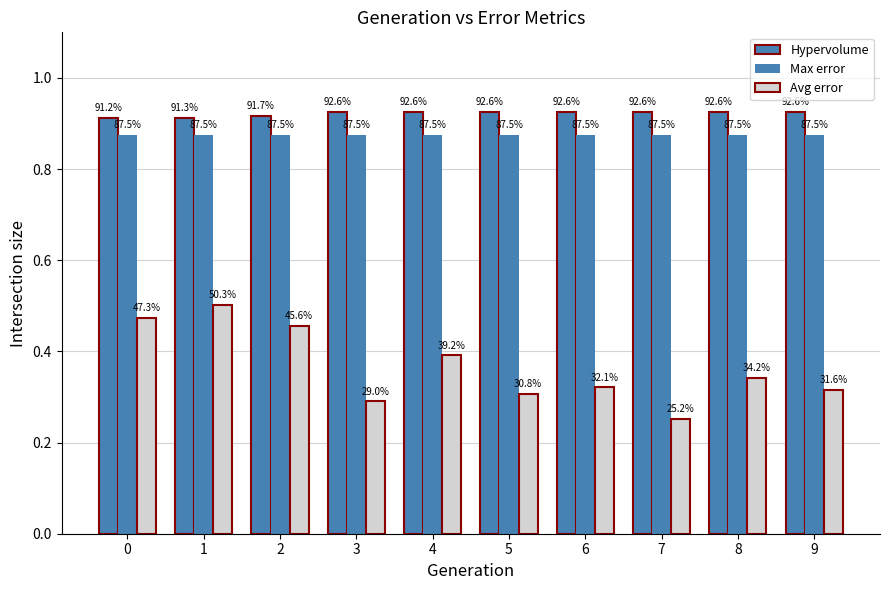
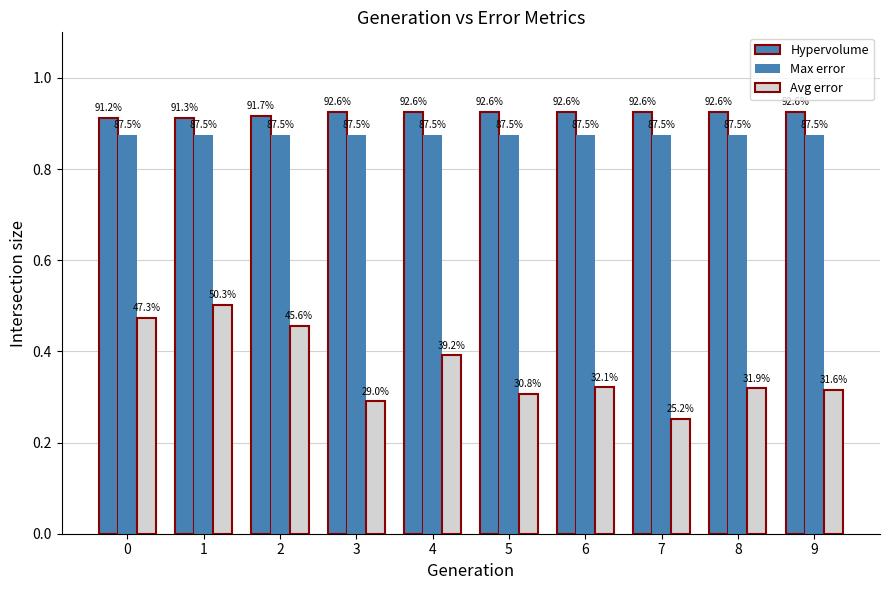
Avg error, 8: 34.2% -> 31.9%
